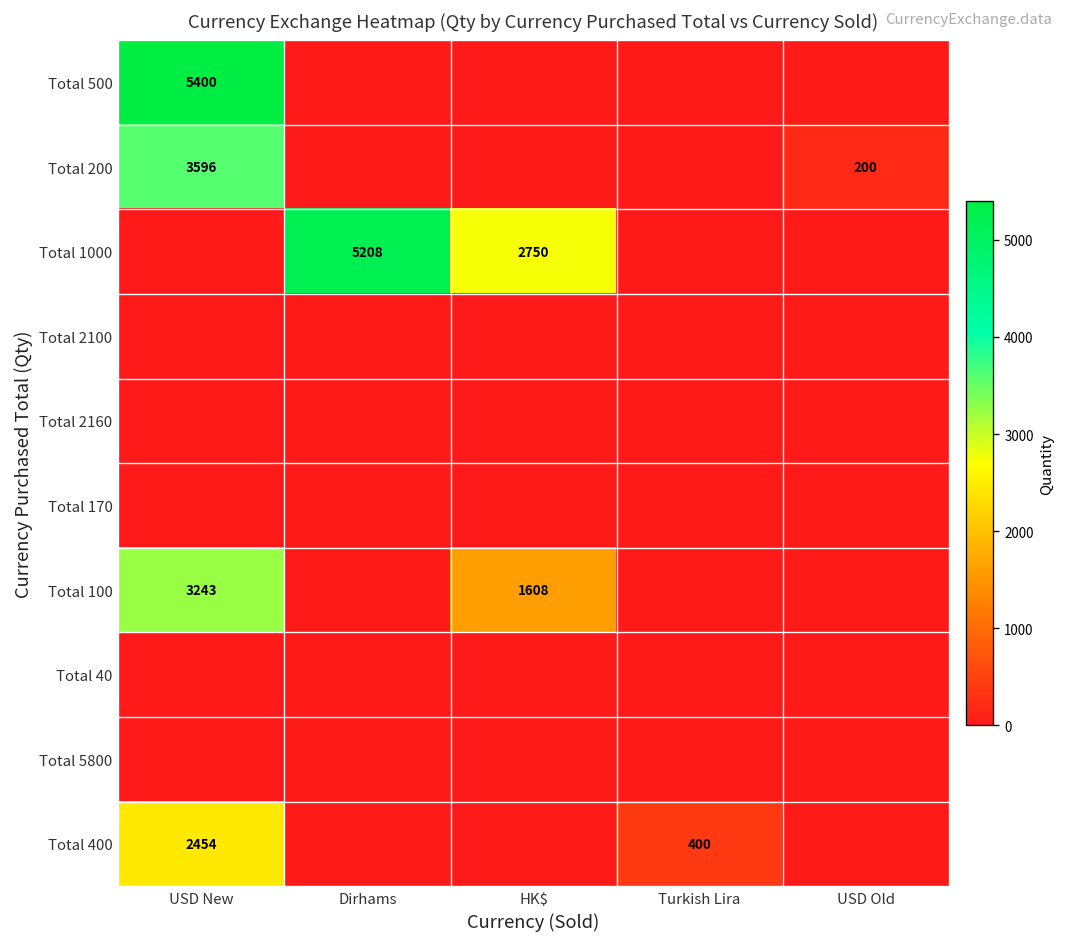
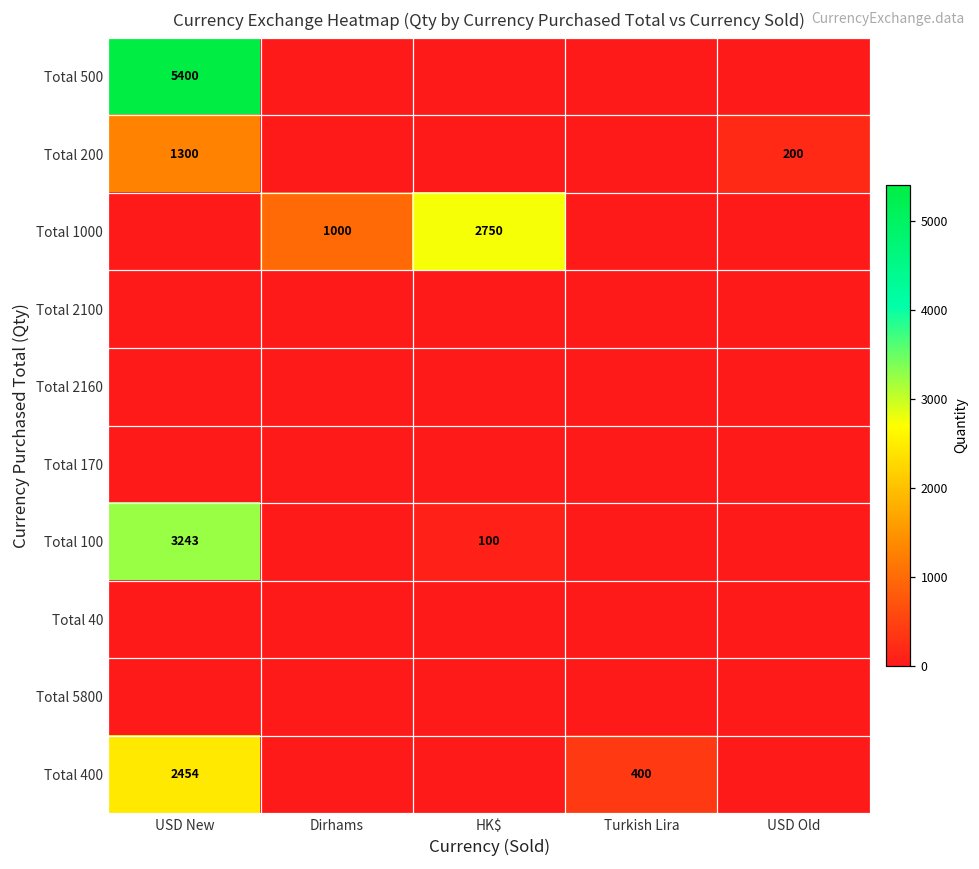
Total 200, USD New: 3596 -> 1300
Total 1000, Dirhams: 5208 -> 1000
Total 100, HK$: 1608 -> 100
